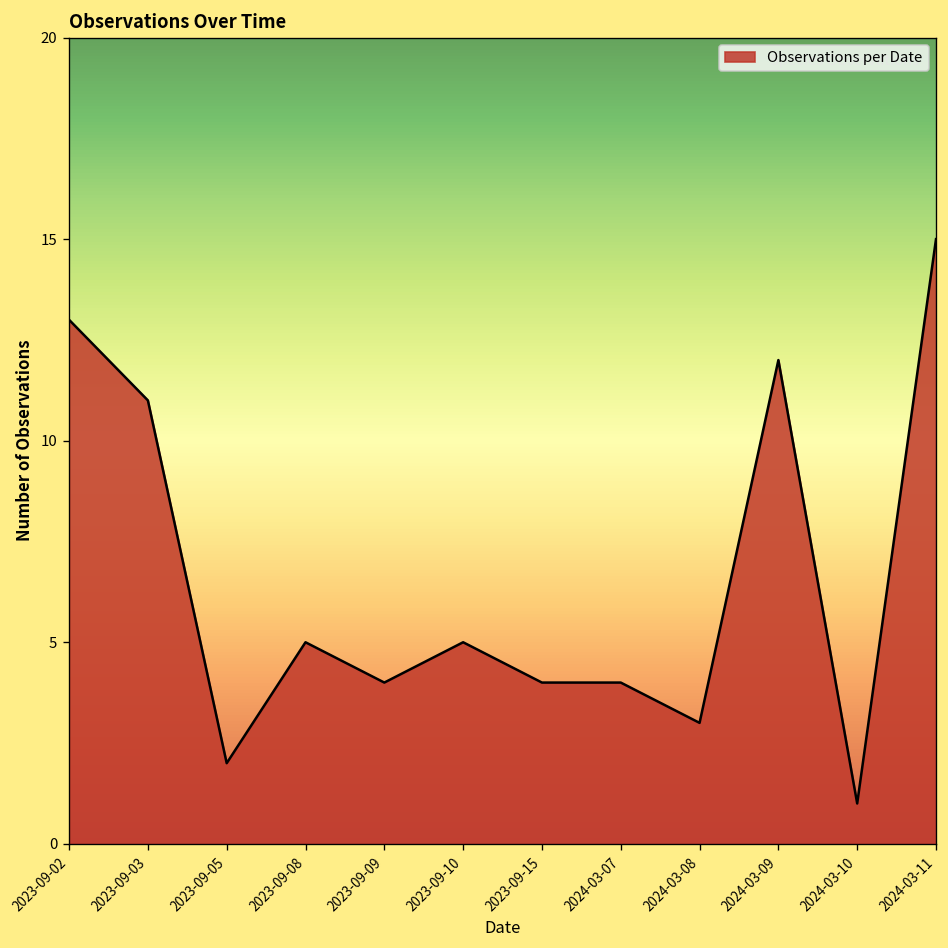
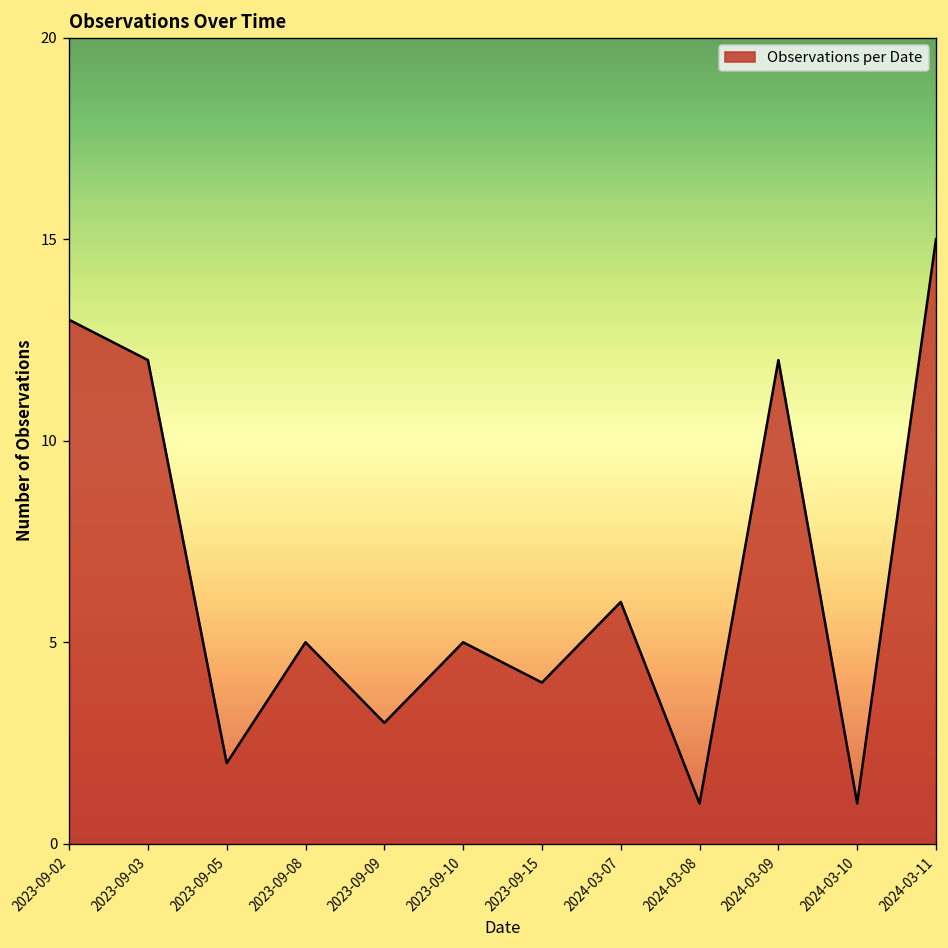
2023-09-03: 11 -> 12
2023-09-09: 4 -> 3
2024-03-07: 4 -> 6
2024-03-08: 3 -> 1
